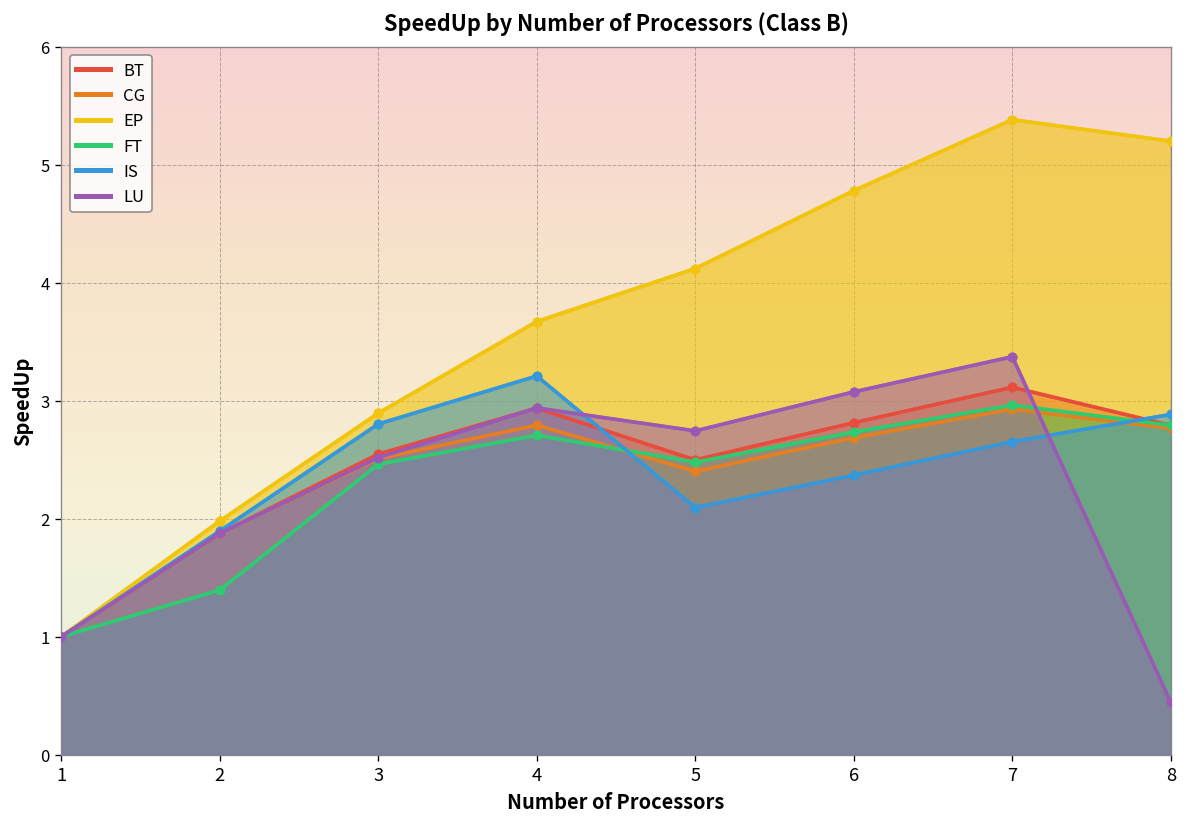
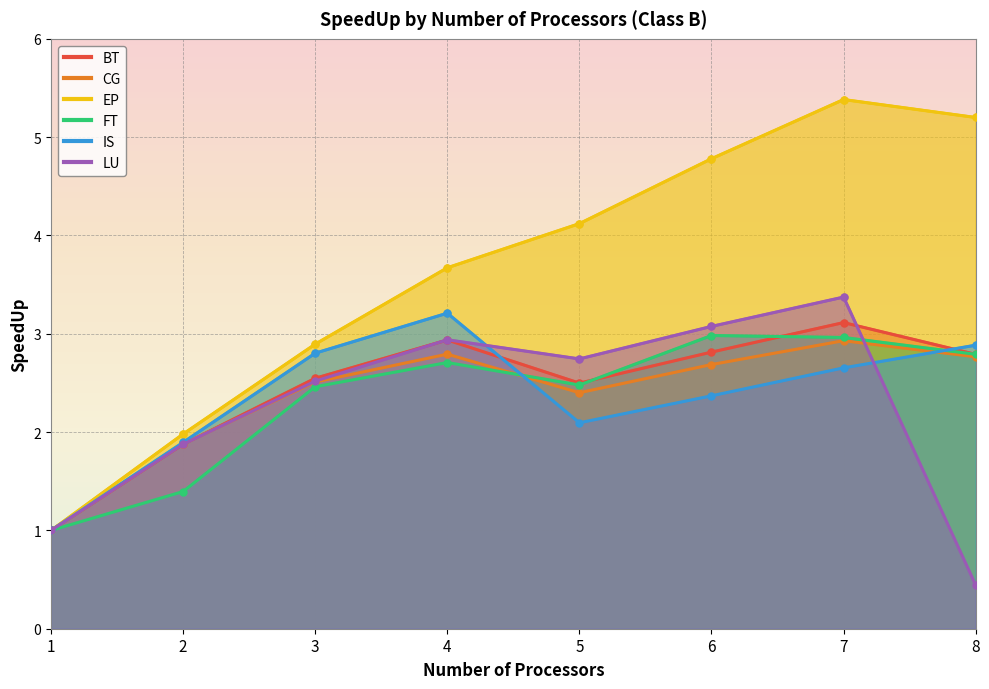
FT, 6: 2.7 -> 3.0
